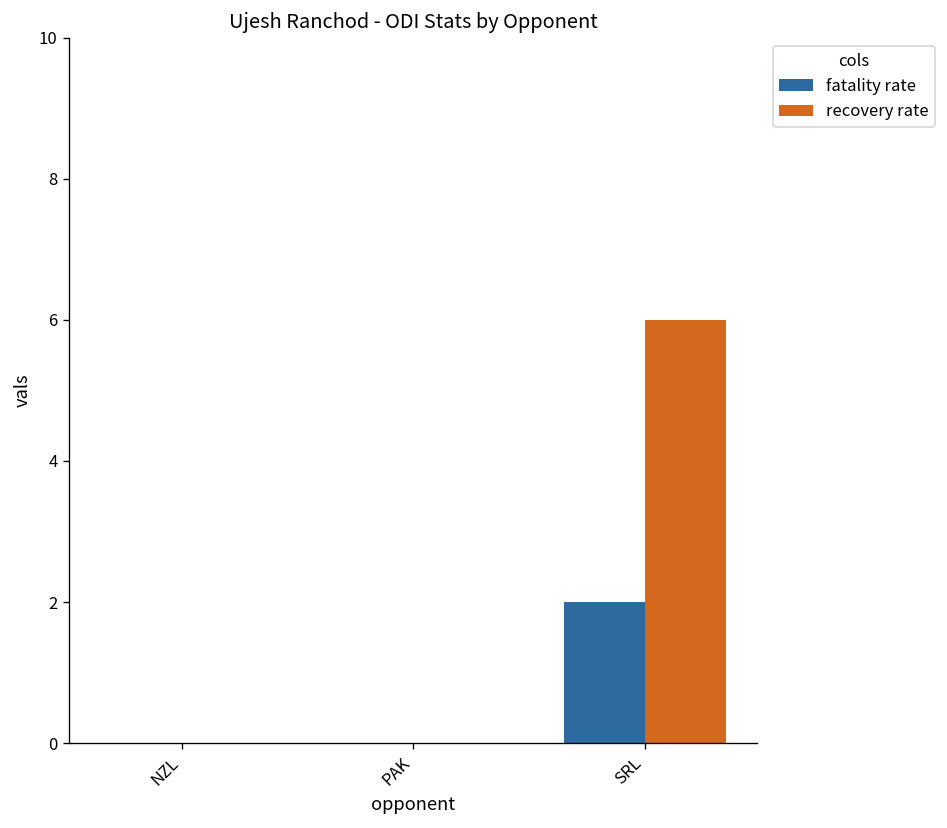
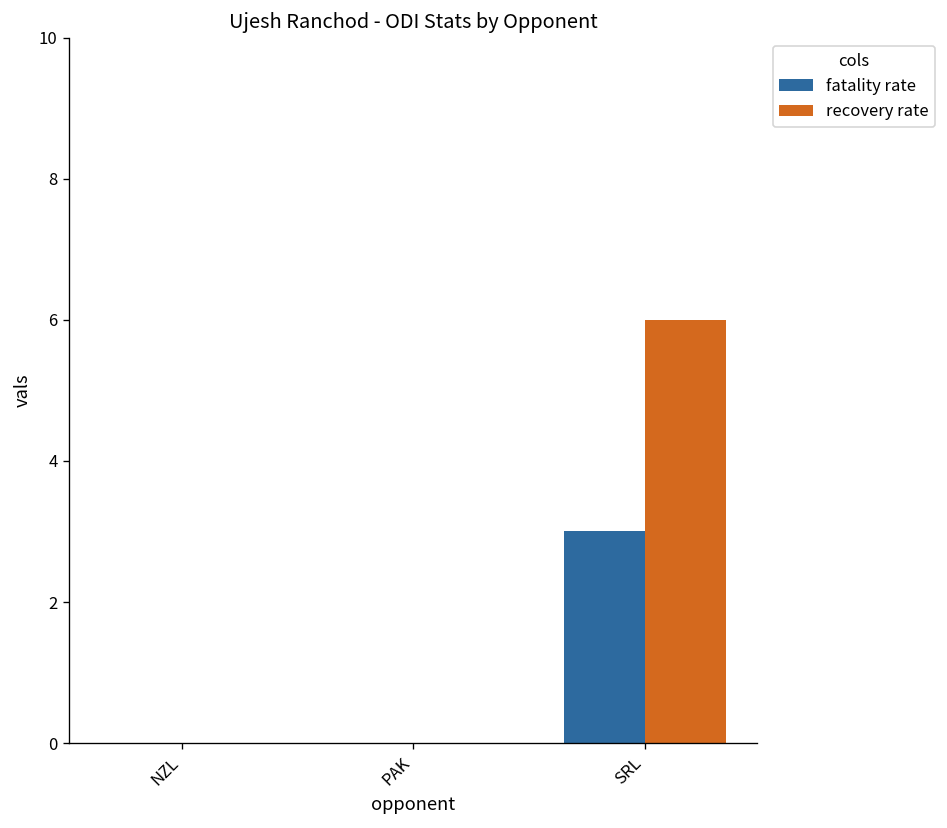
fatality rate, SRL: 2 -> 3
